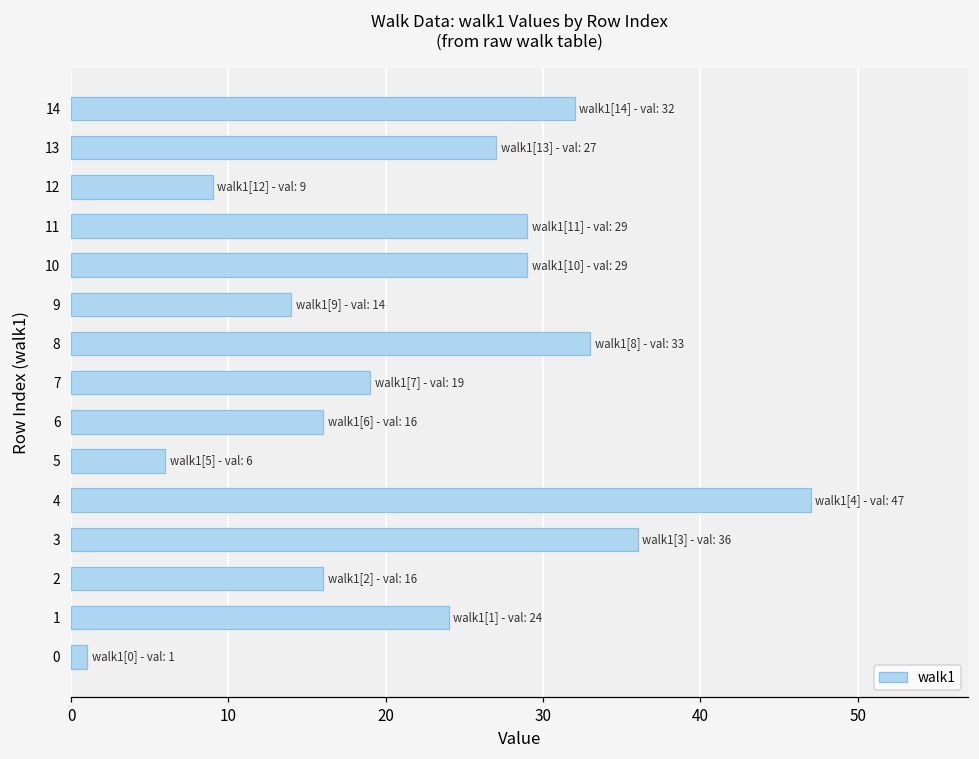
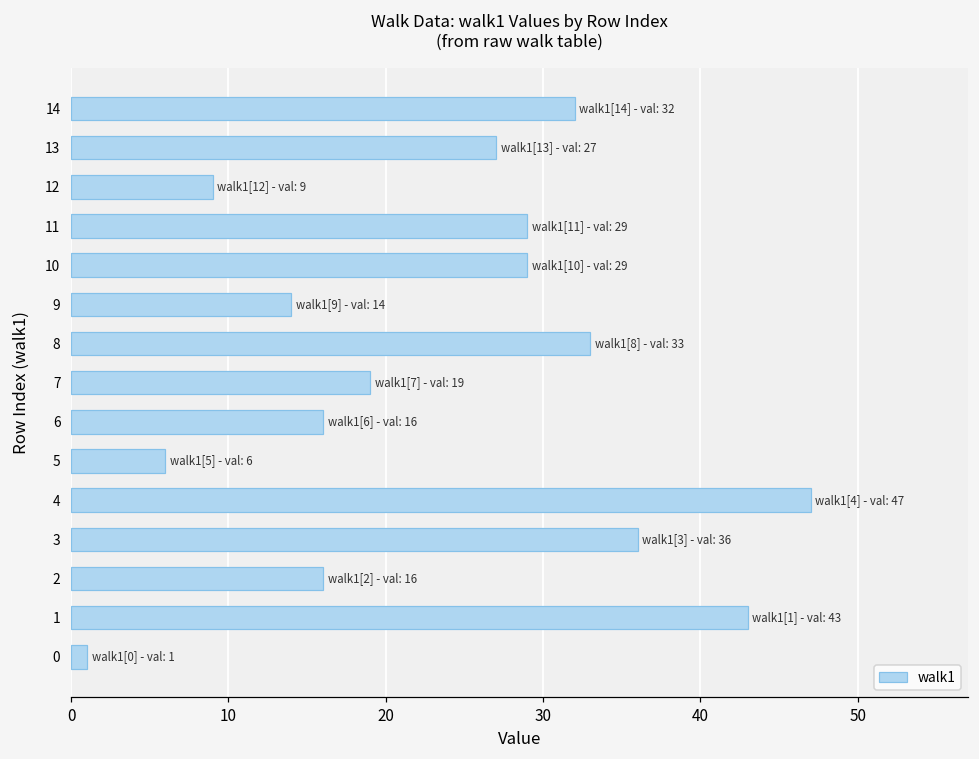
1: 24 -> 43
